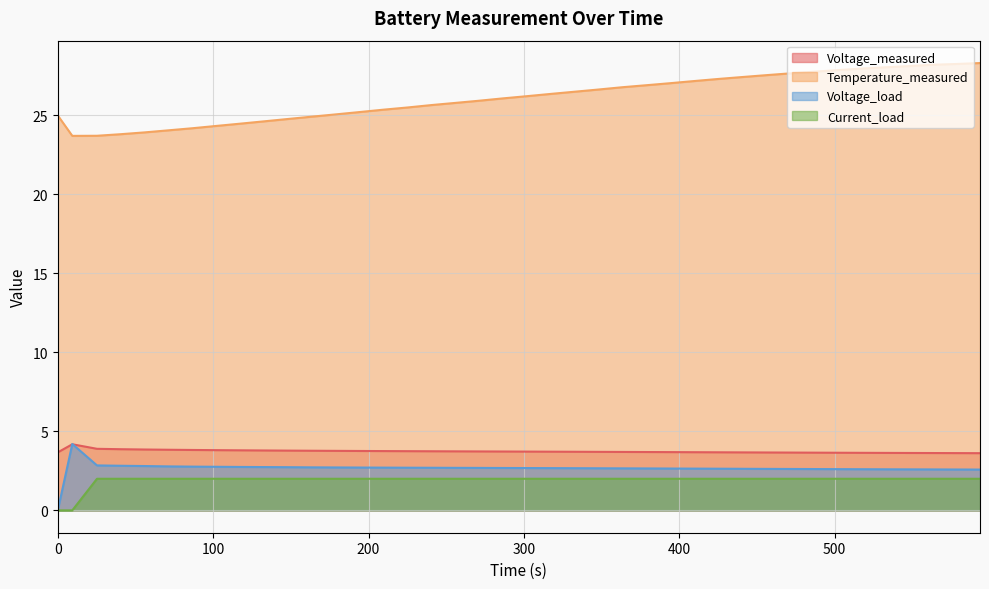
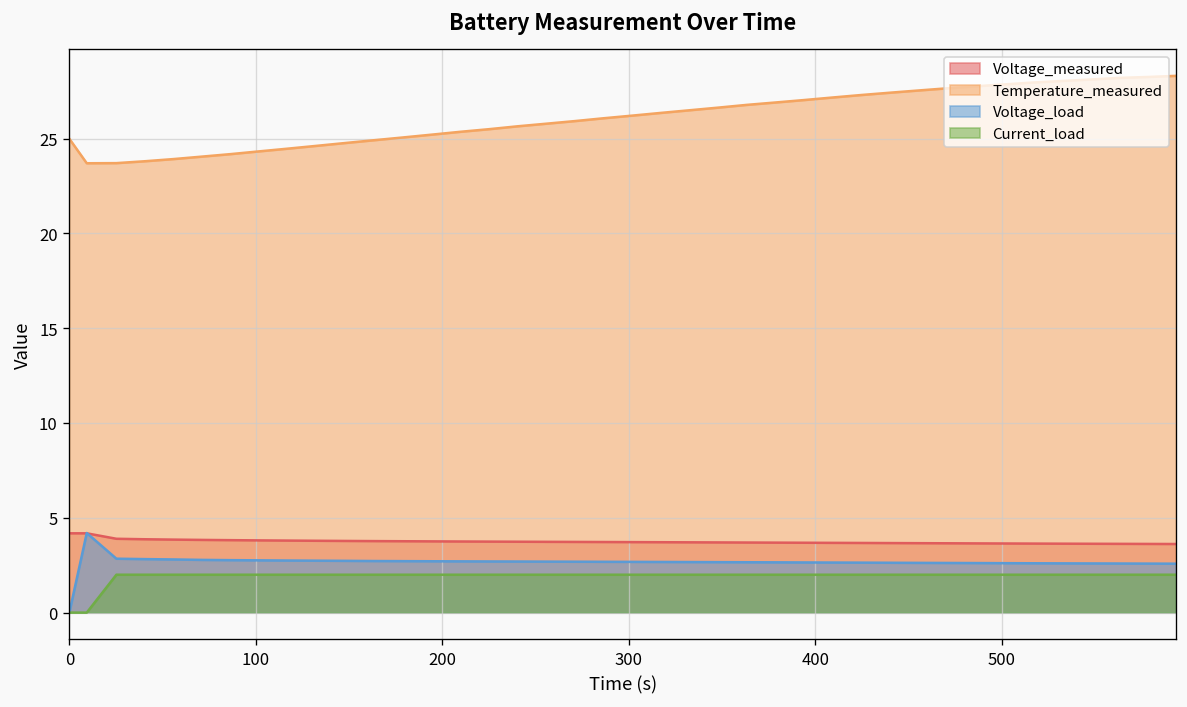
Voltage_measured, 0: 3.7 -> 4.2
